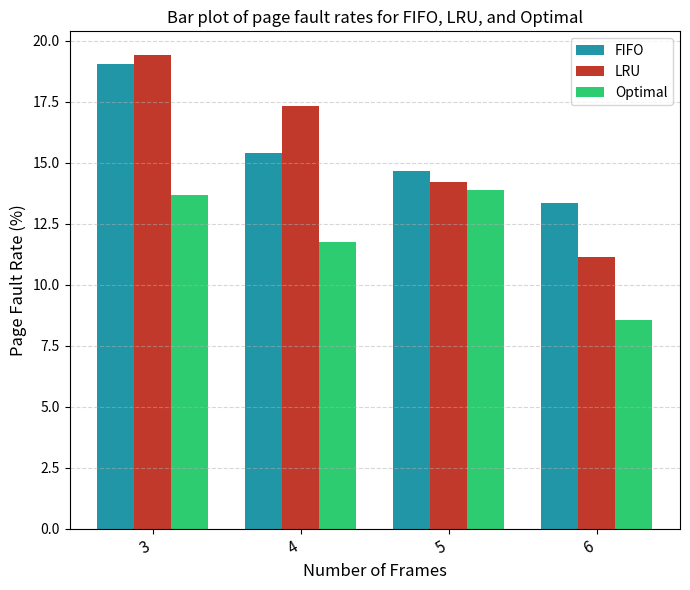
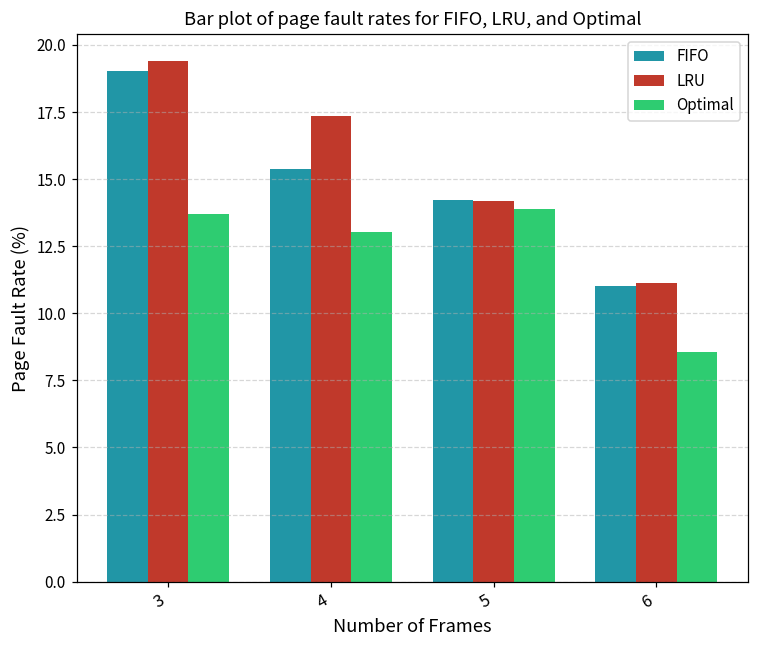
Optimal, 4: 11.7 -> 13.0
FIFO, 5: 14.7 -> 14.2
FIFO, 6: 13.4 -> 11.0
